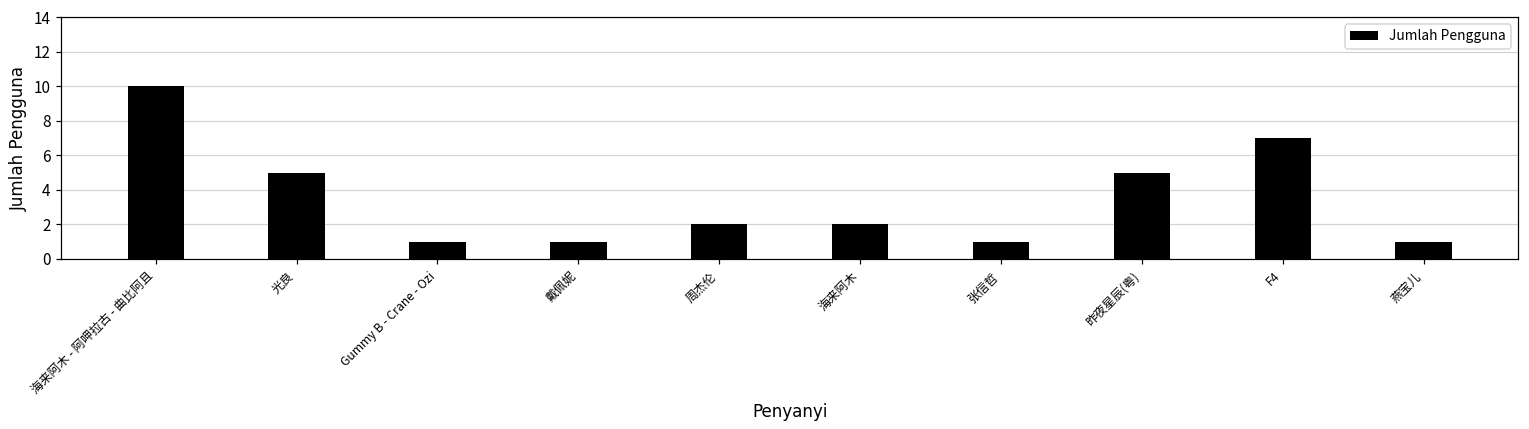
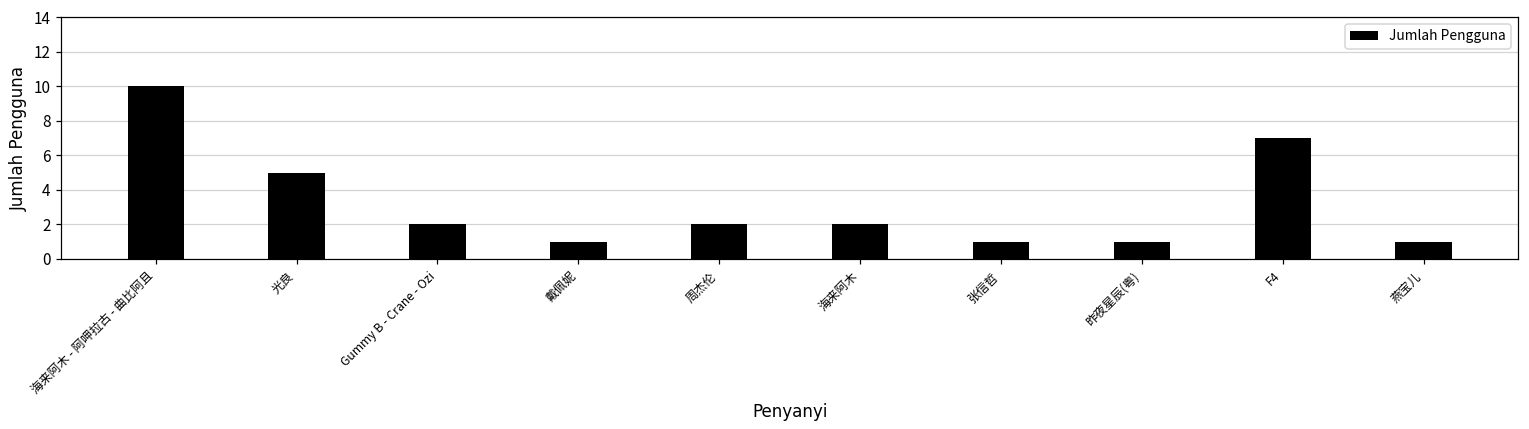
Gummy B - Crane - Ozi: 1 -> 2
昨夜星辰(粤): 5 -> 1
